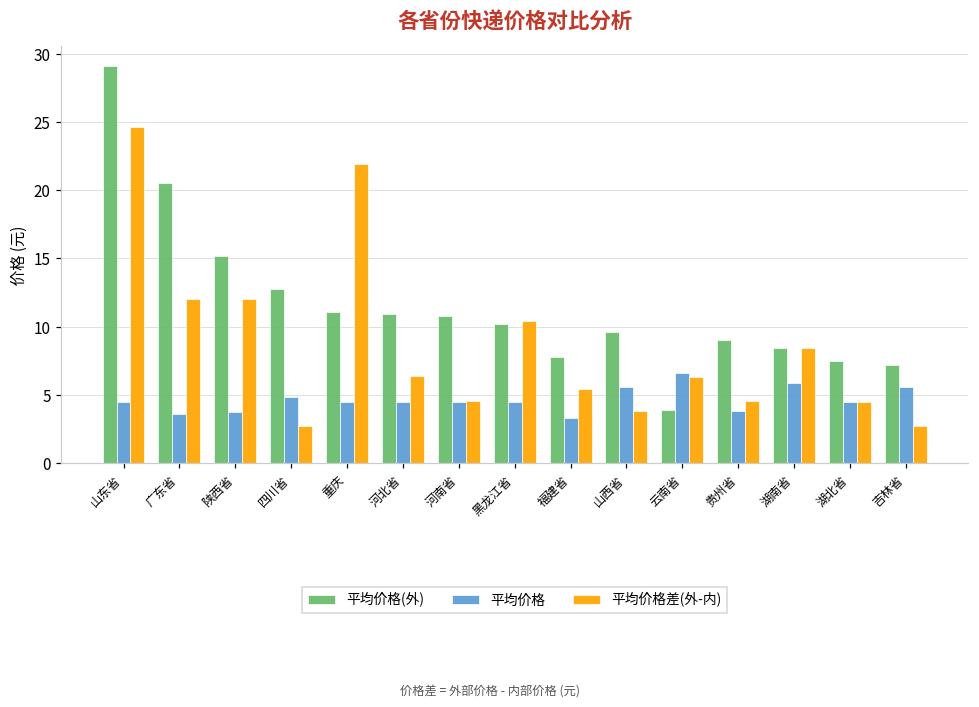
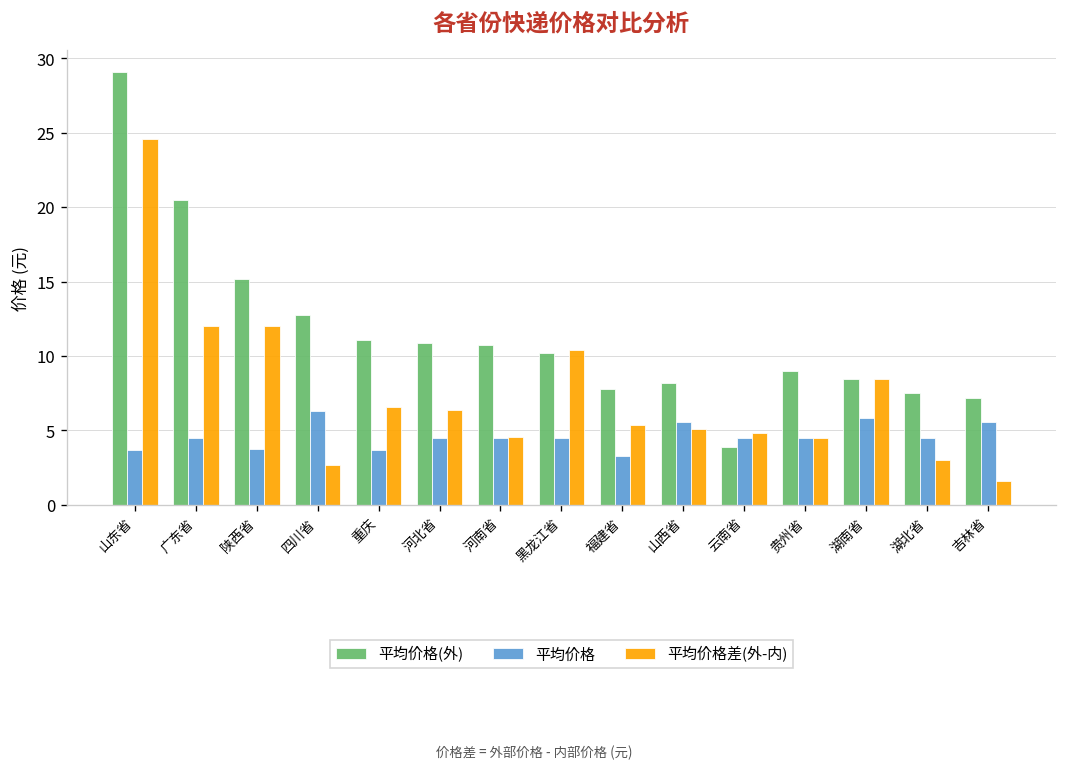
平均价格, 山东省: 4.5 -> 3.7
平均价格, 广东省: 3.6 -> 4.5
平均价格, 四川省: 4.8 -> 6.3
平均价格, 重庆: 4.5 -> 3.7
平均价格差(外-内), 重庆: 21.9 -> 6.6
平均价格(外), 山西省: 9.6 -> 8.2
平均价格差(外-内), 山西省: 3.8 -> 5.1
平均价格, 云南省: 6.6 -> 4.5
平均价格差(外-内), 云南省: 6.3 -> 4.8
平均价格, 贵州省: 3.8 -> 4.5
平均价格差(外-内), 湖北省: 4.5 -> 3.0
平均价格差(外-内), 吉林省: 2.7 -> 1.6
